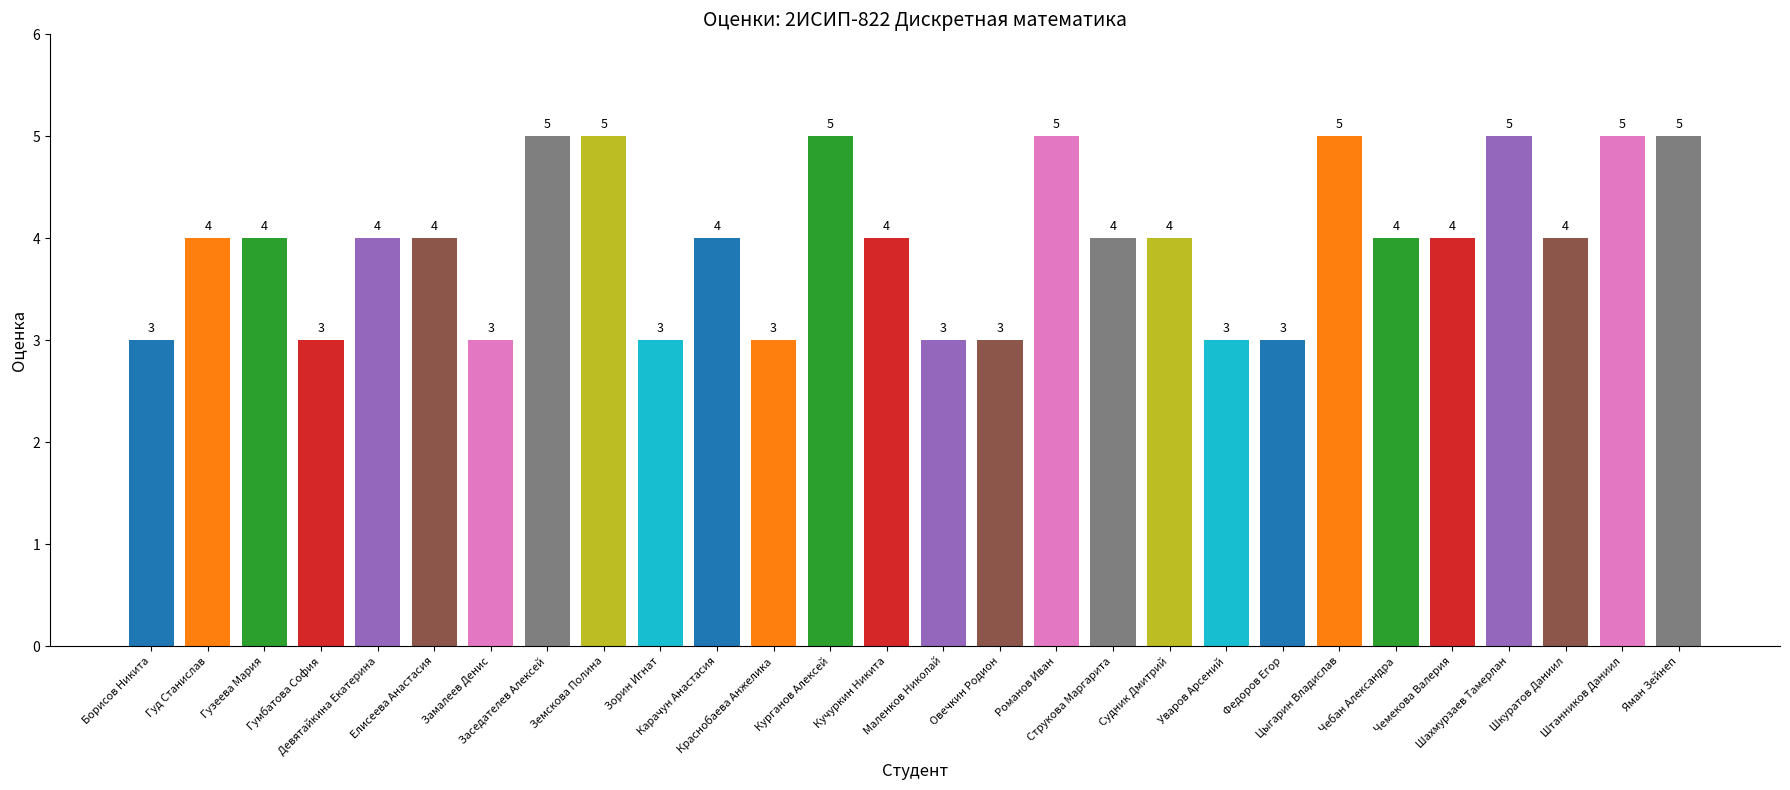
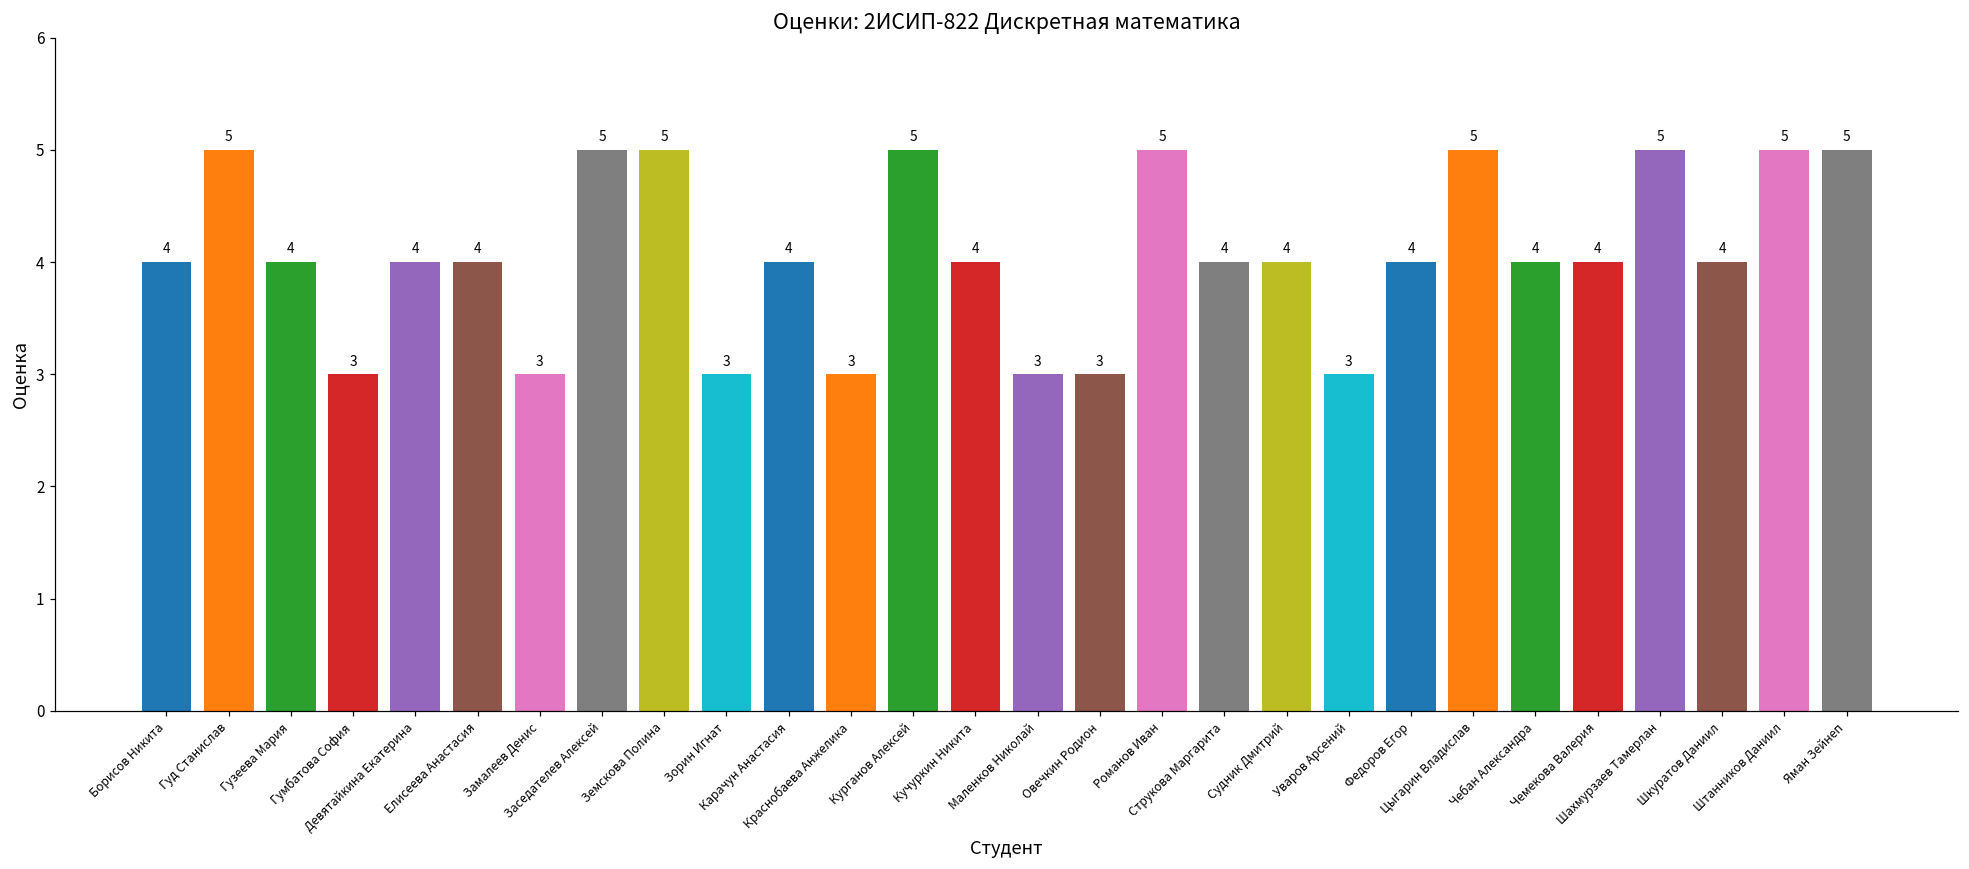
Борисов Никита: 3 -> 4
Гуд Станислав: 4 -> 5
Федоров Егор: 3 -> 4
